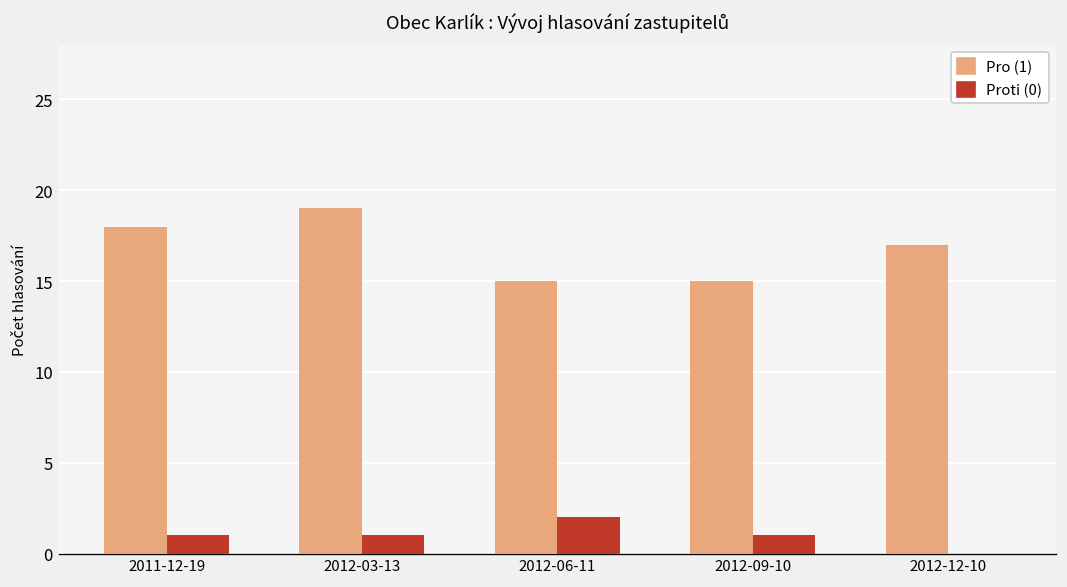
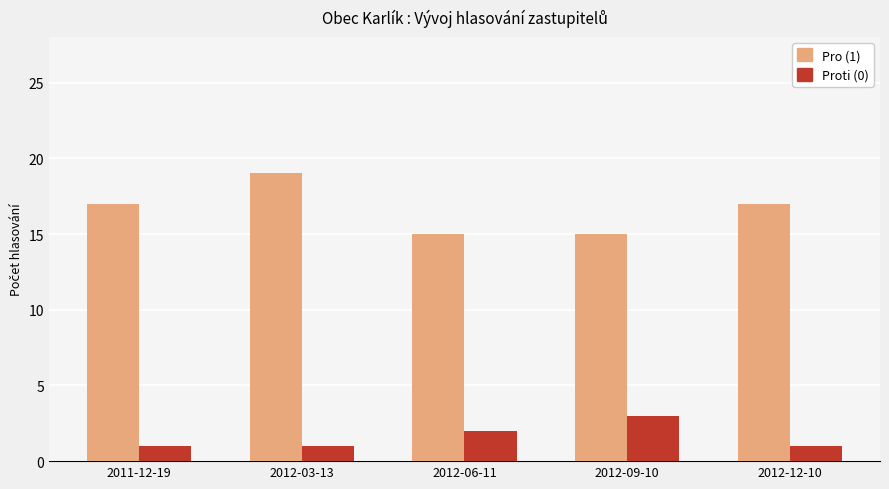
Pro (1), 2011-12-19: 18 -> 17
Proti (0), 2012-09-10: 1 -> 3
Proti (0), 2012-12-10: 0 -> 1
